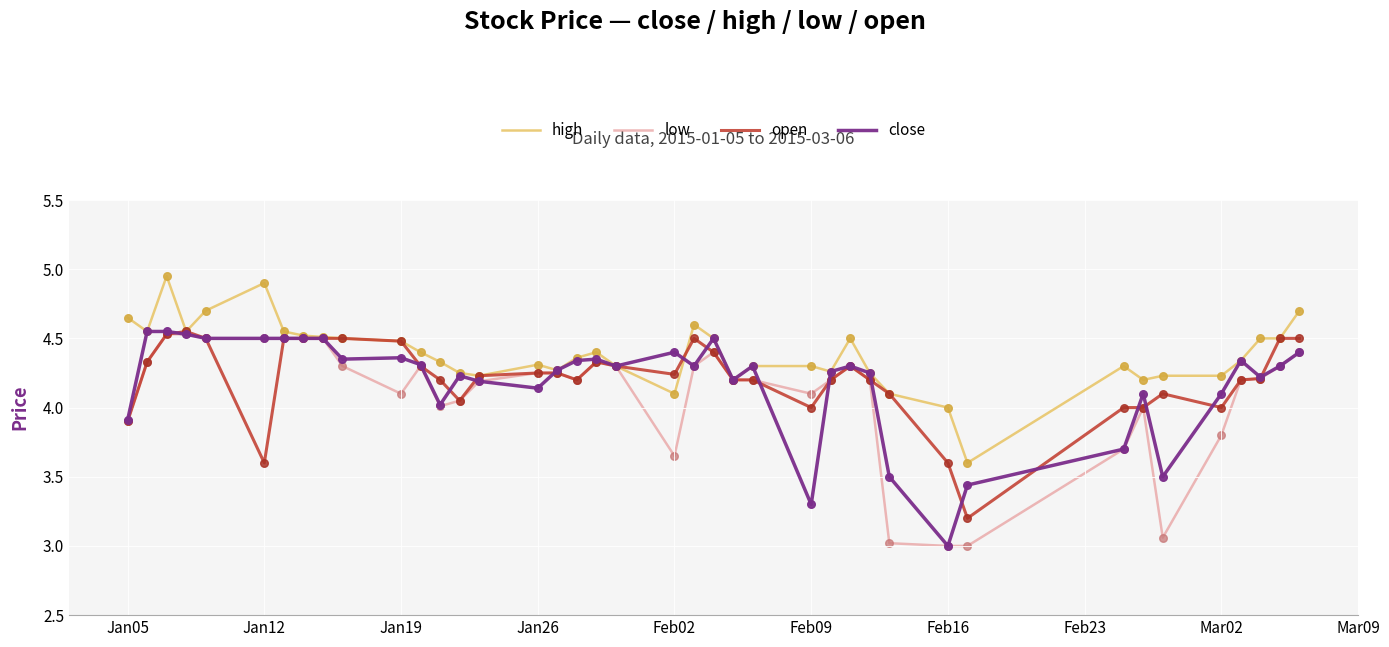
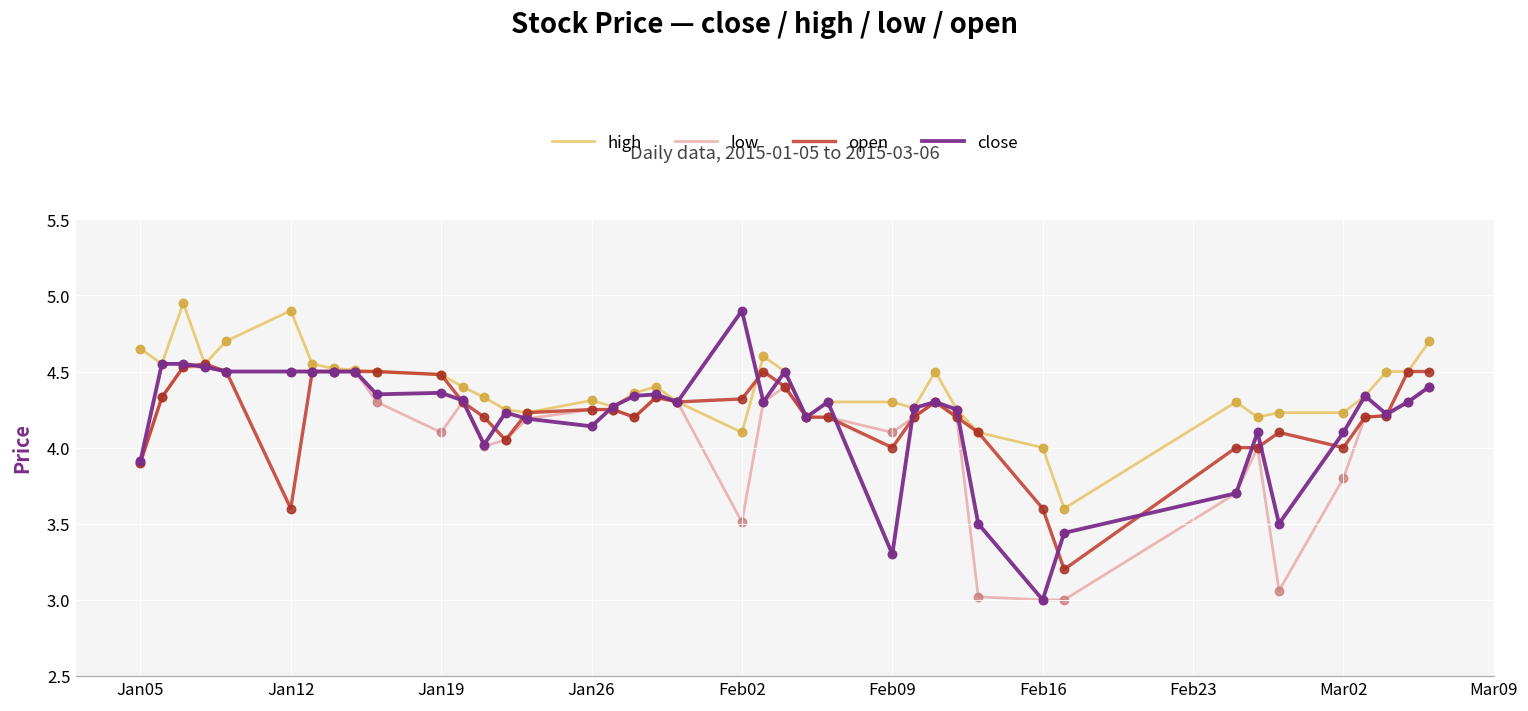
low, Feb02: 3.65 -> 3.51
open, Feb02: 4.24 -> 4.32
close, Feb02: 4.4 -> 4.9
